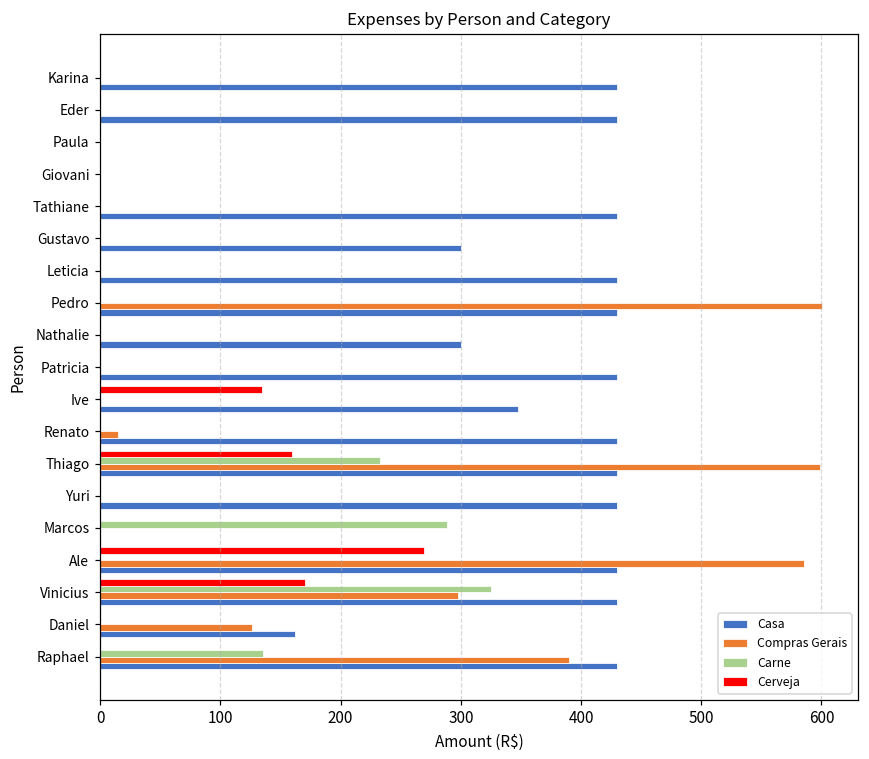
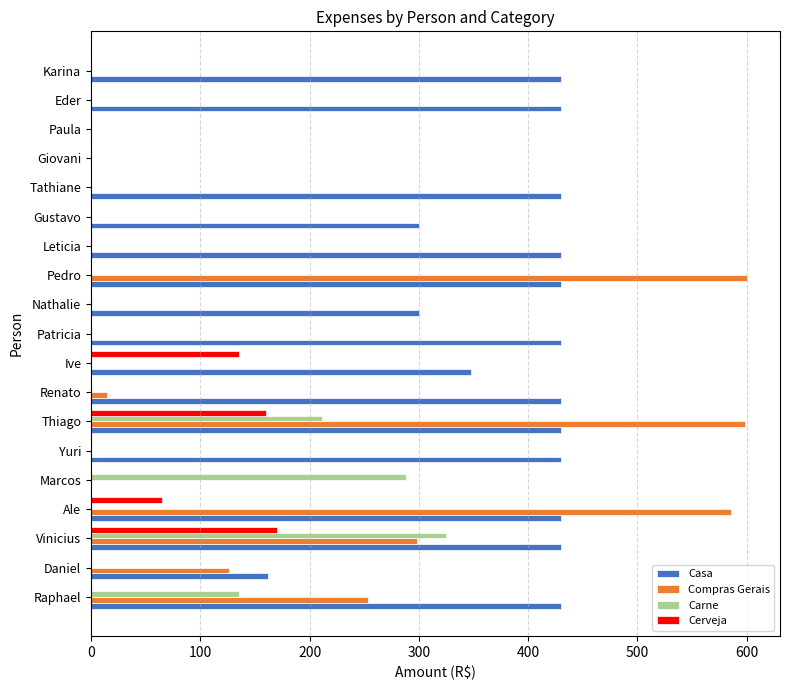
Carne, Thiago: 233 -> 212
Cerveja, Ale: 269 -> 65
Compras Gerais, Raphael: 390 -> 254
